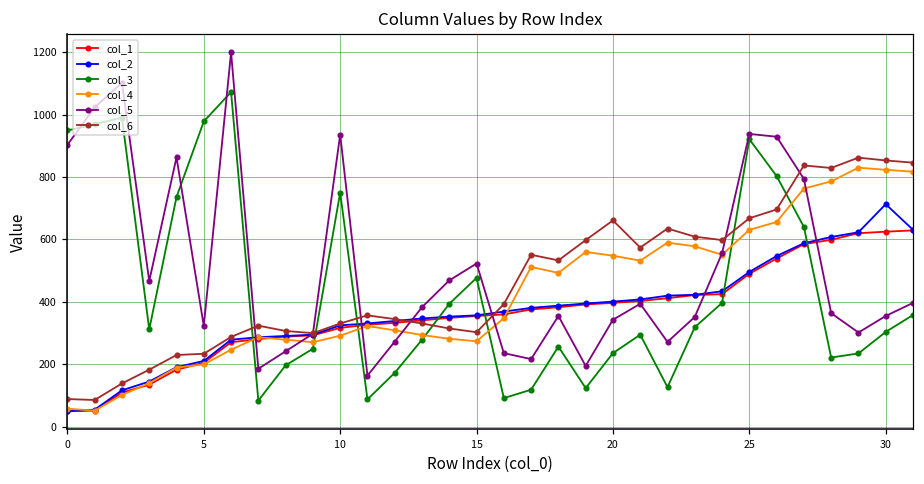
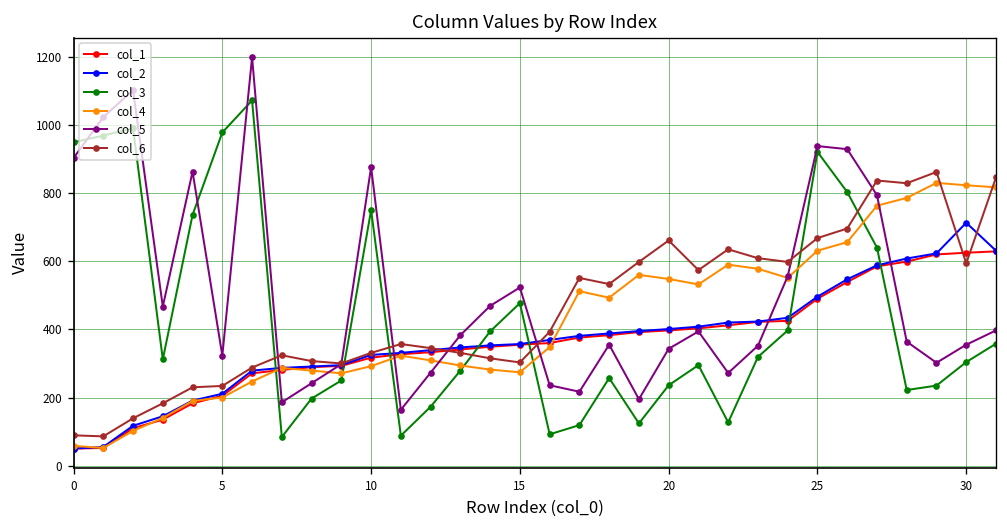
col_5, 10: 940 -> 880
col_6, 30: 850 -> 590
